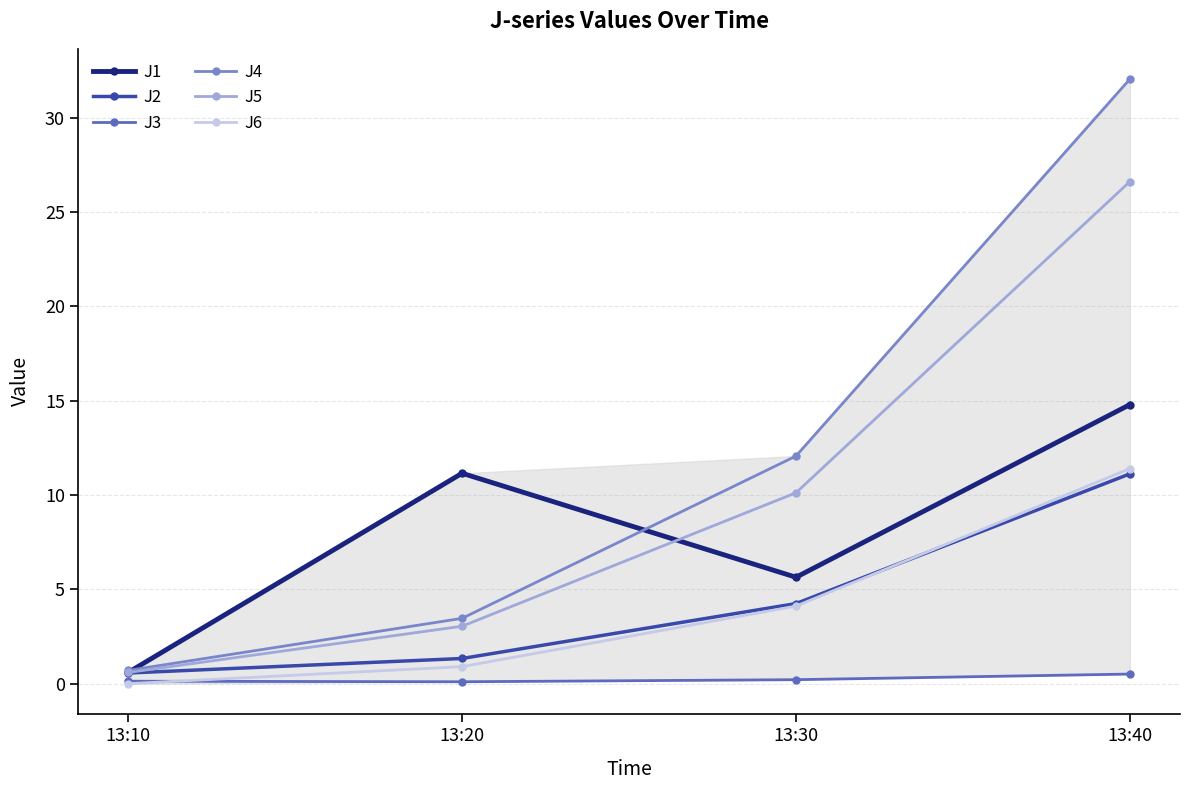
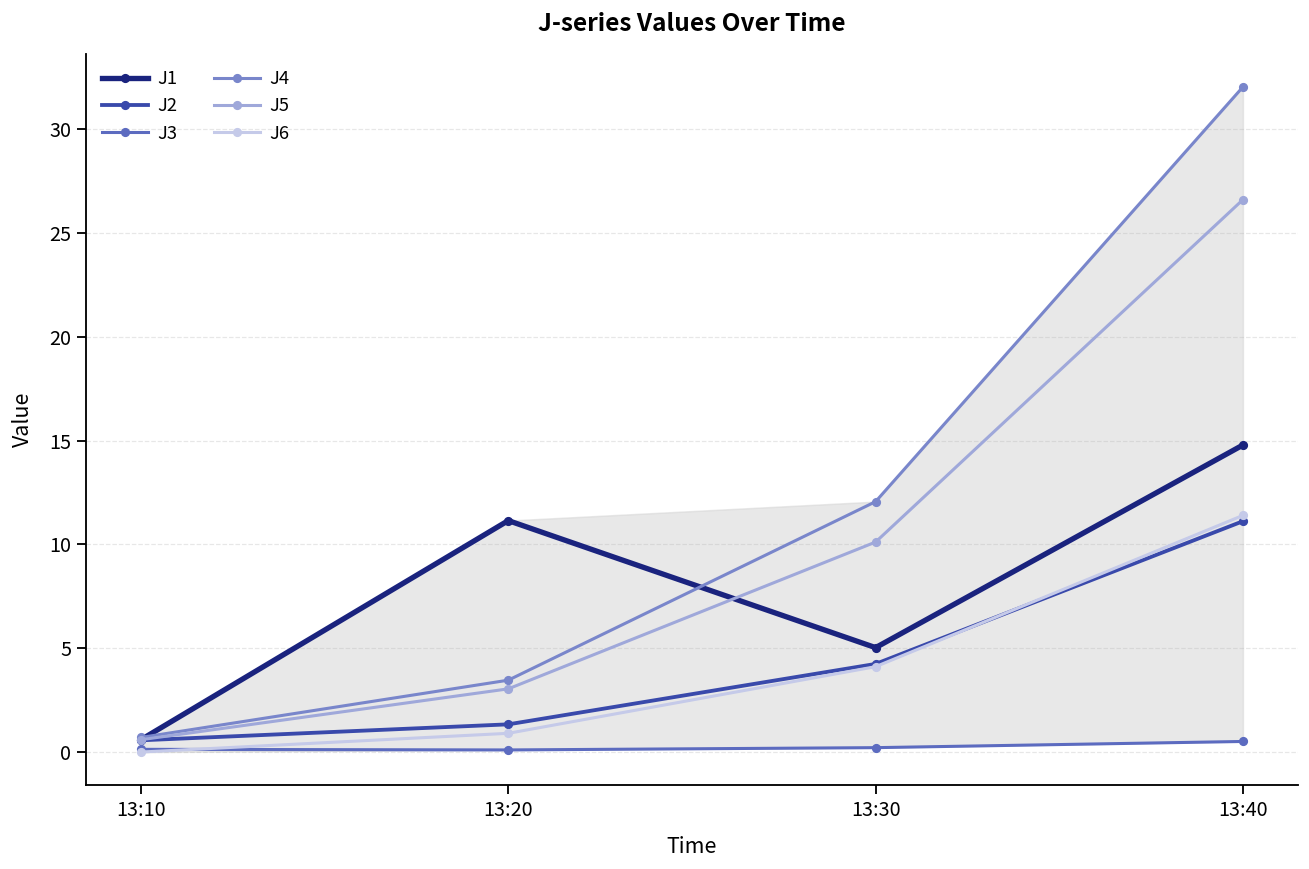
J1, 13:30: 5.6 -> 5.0
